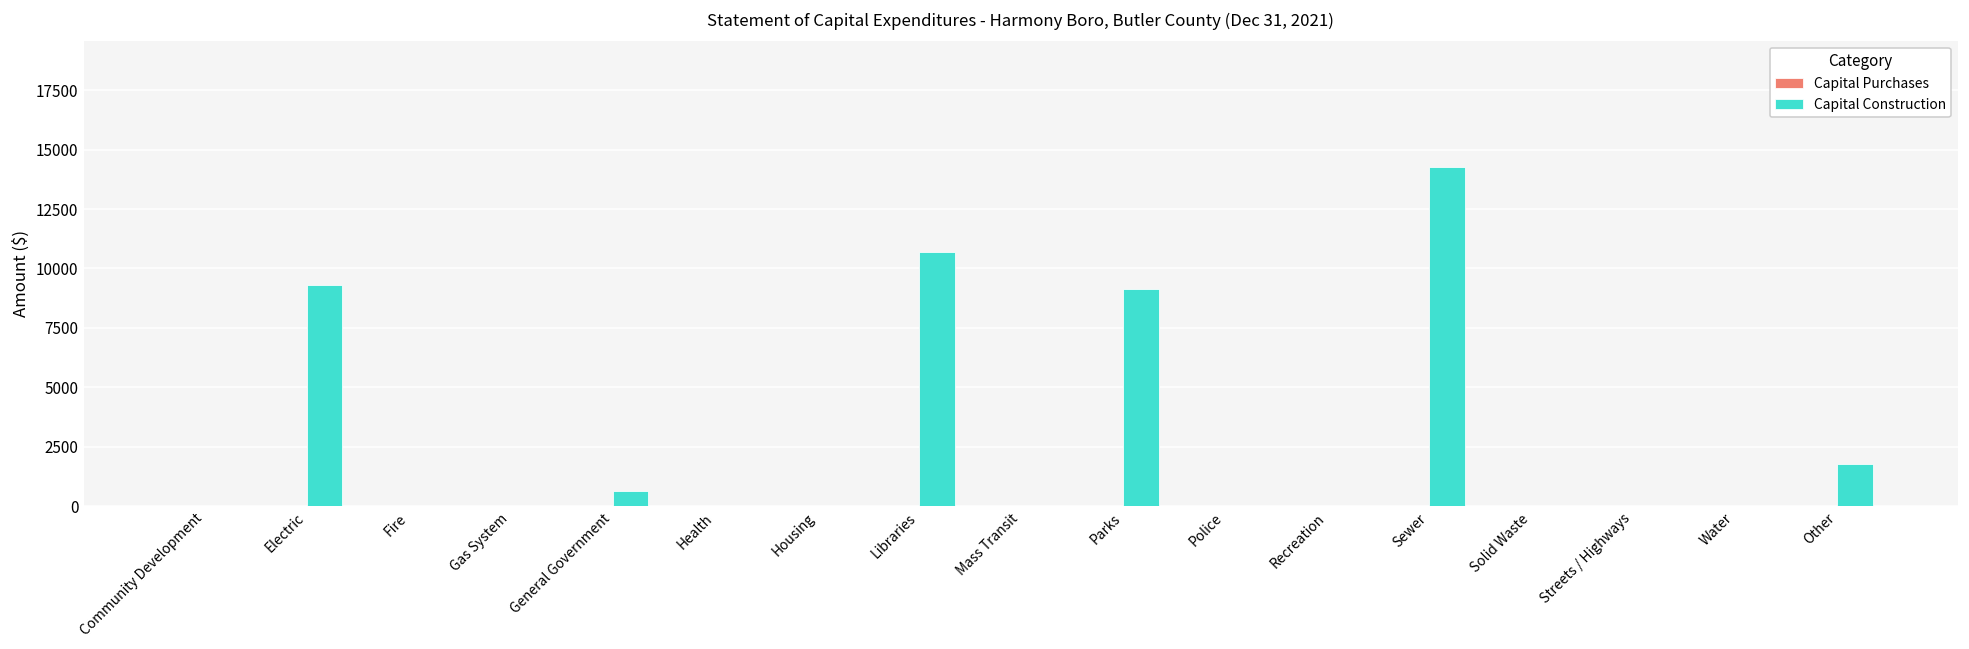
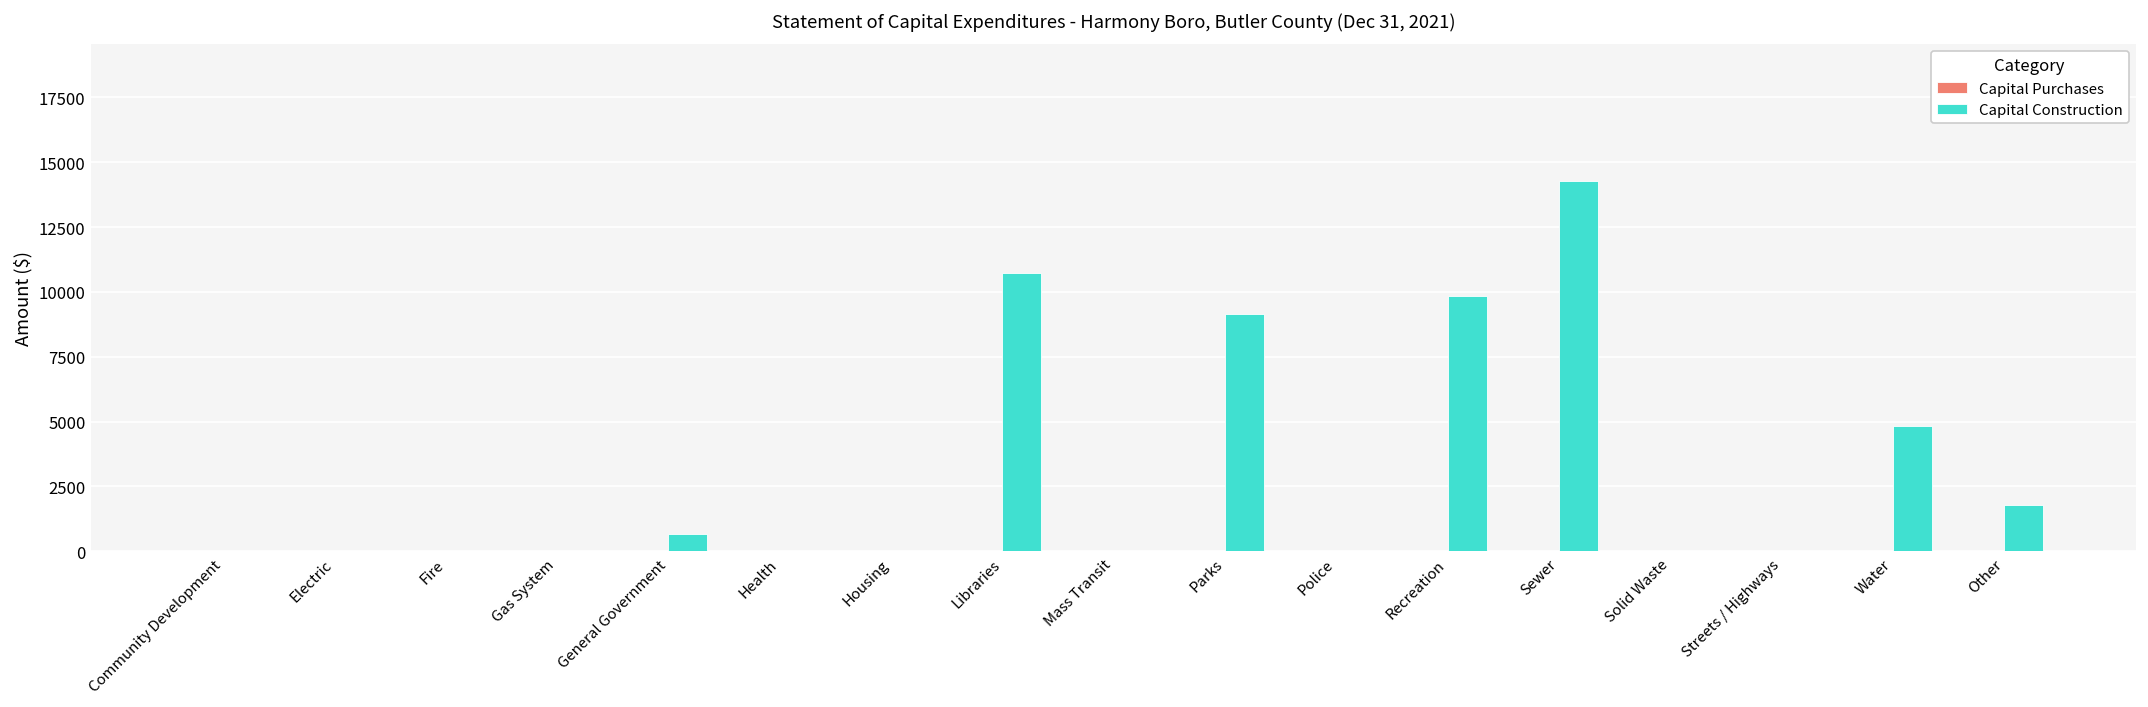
Capital Construction, Electric: 9300 -> 0
Capital Construction, Recreation: 0 -> 9900
Capital Construction, Water: 0 -> 4800
